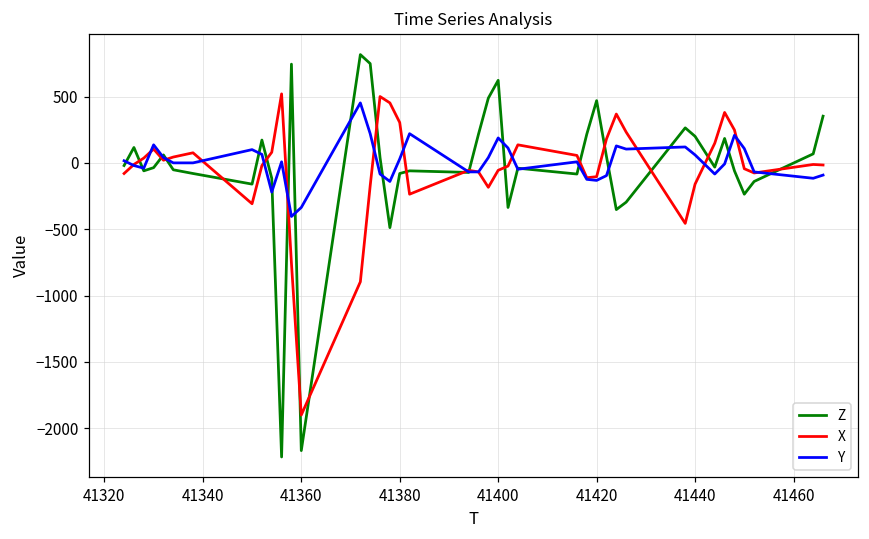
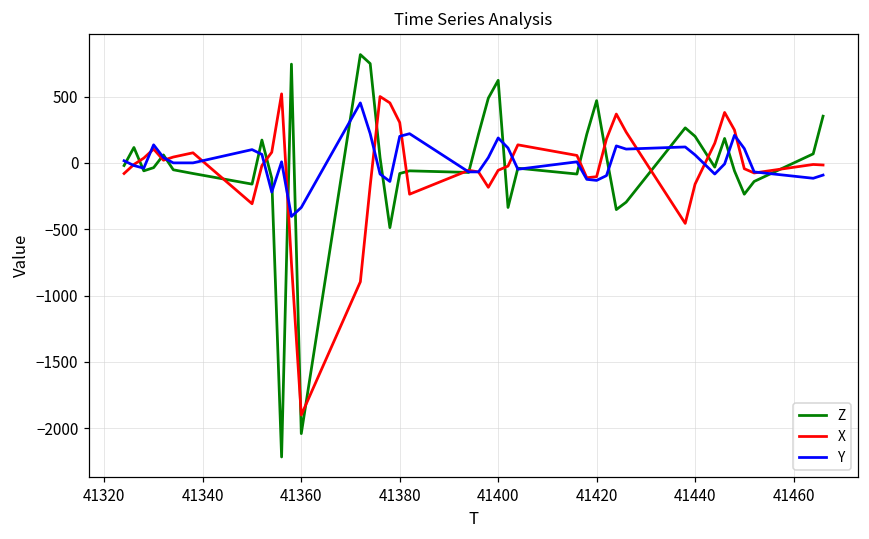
Z, 41360: -2170 -> -2040
Y, 41380: 30 -> 200
